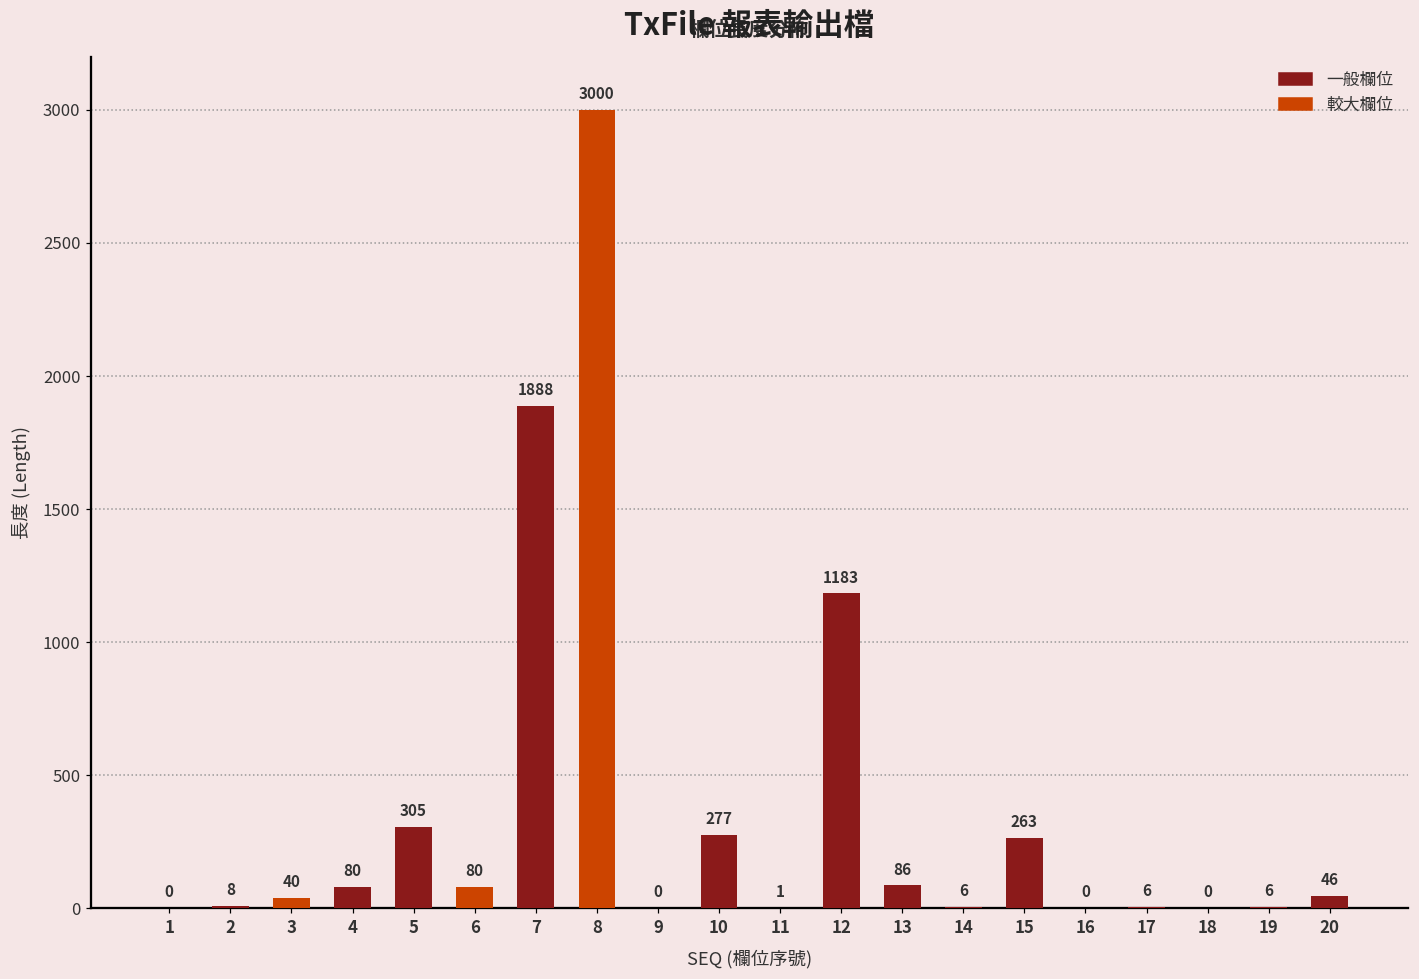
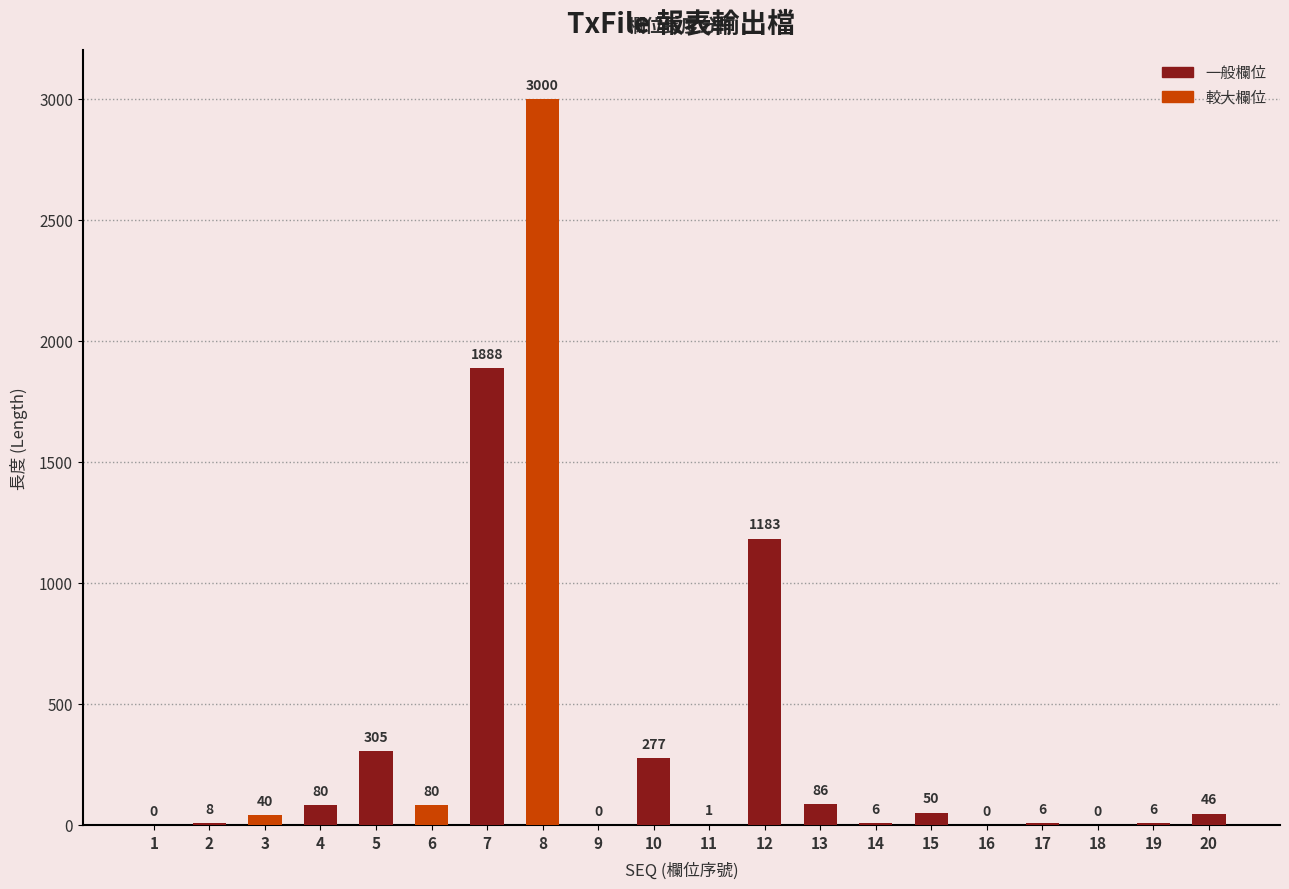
15: 263 -> 50
